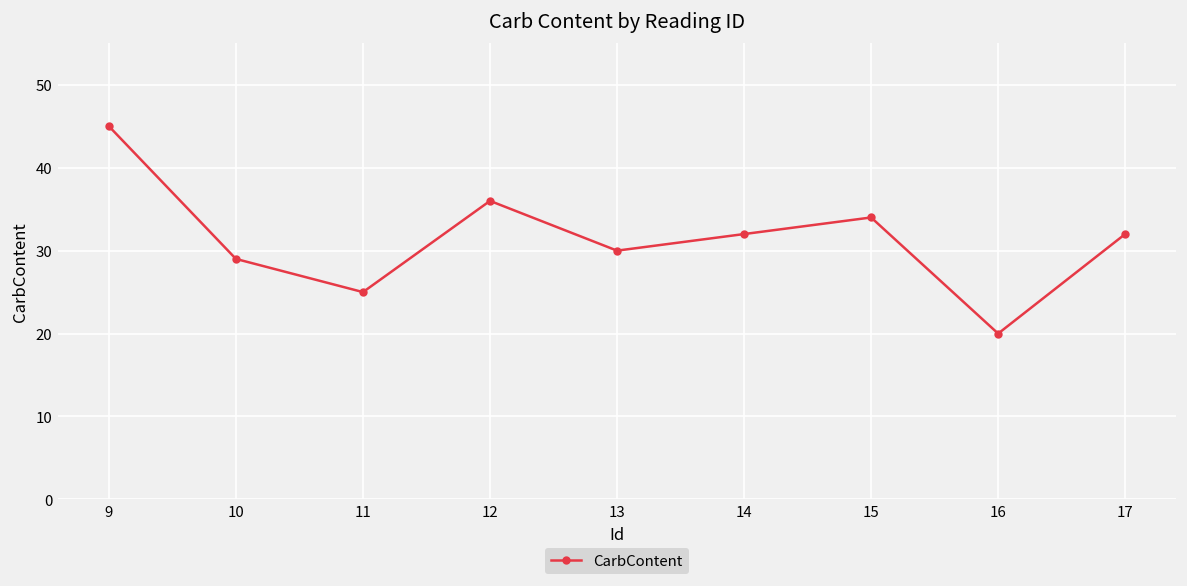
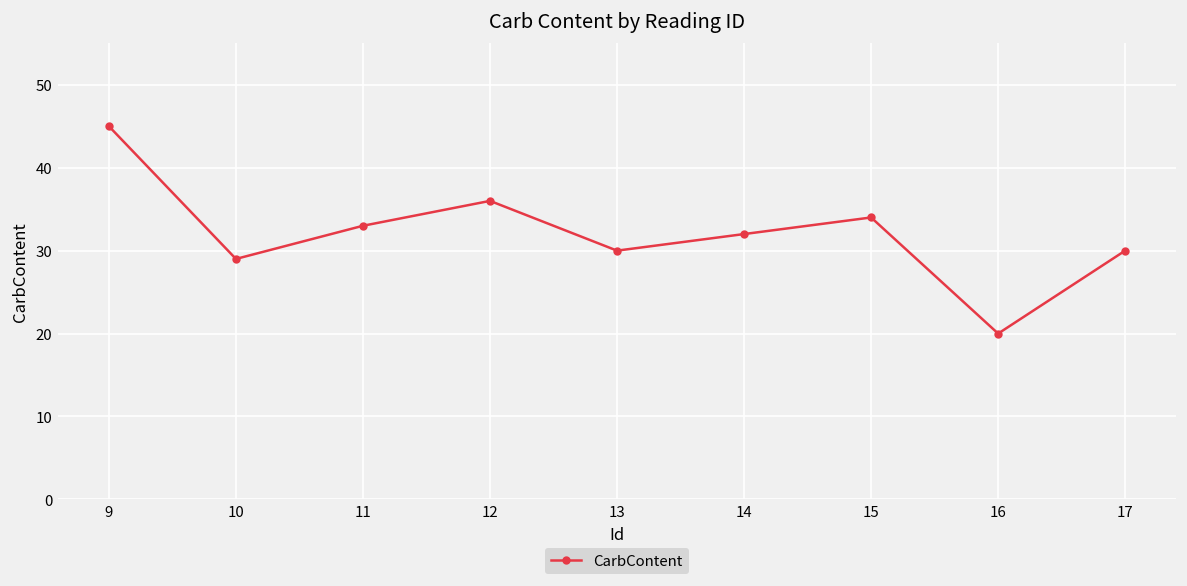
11: 25 -> 33
17: 32 -> 30
